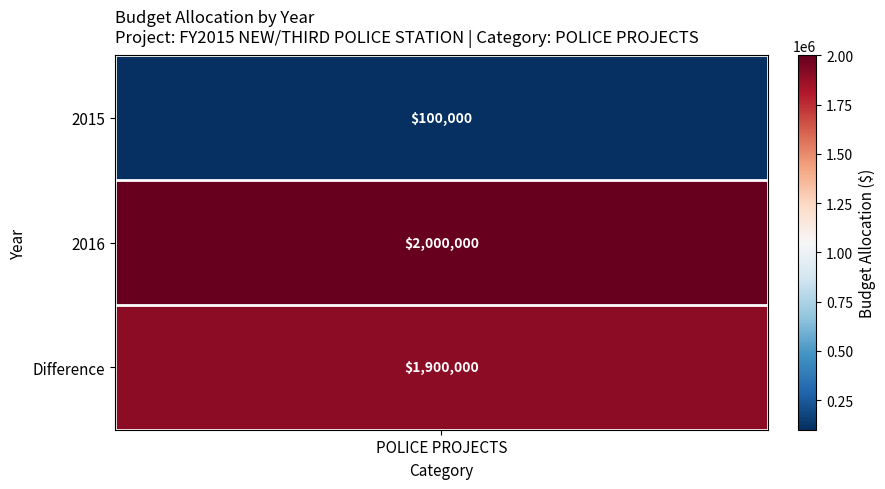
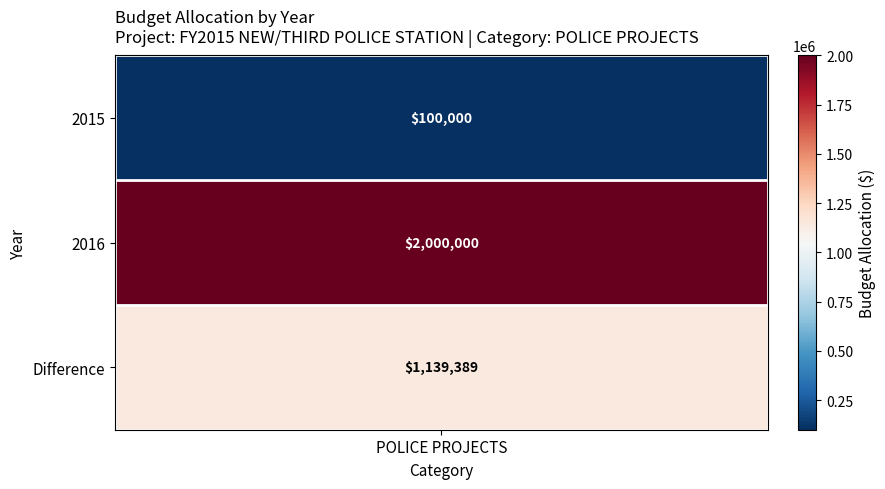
Difference, POLICE PROJECTS: $1,900,000 -> $1,139,389
